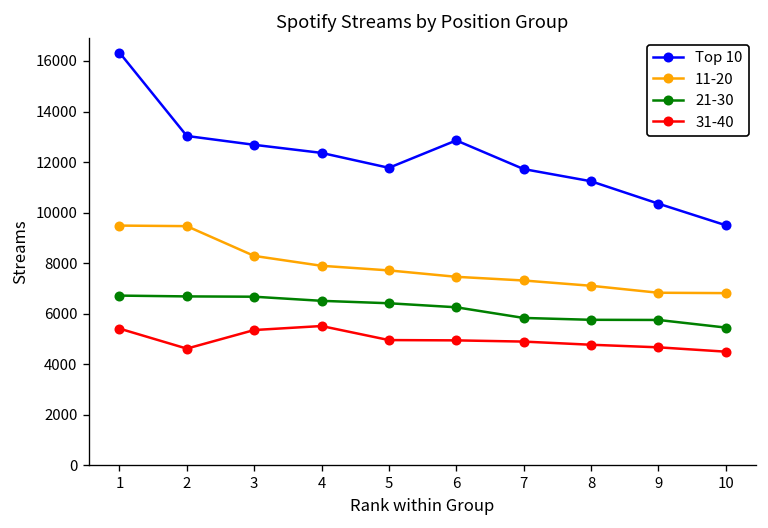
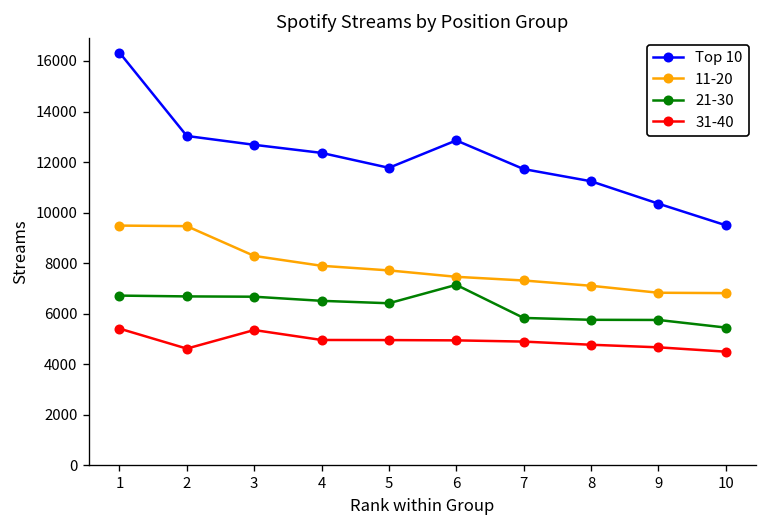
31-40, 4: 5500 -> 5000
21-30, 6: 6300 -> 7100
